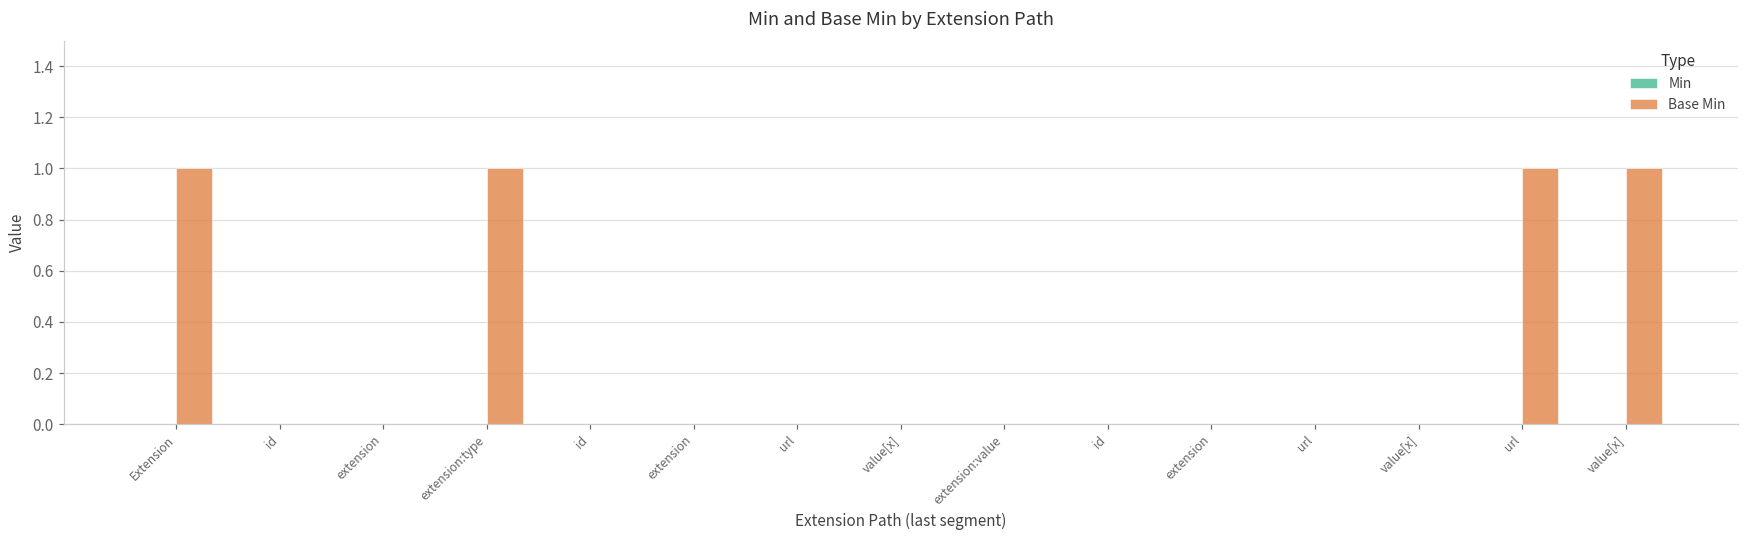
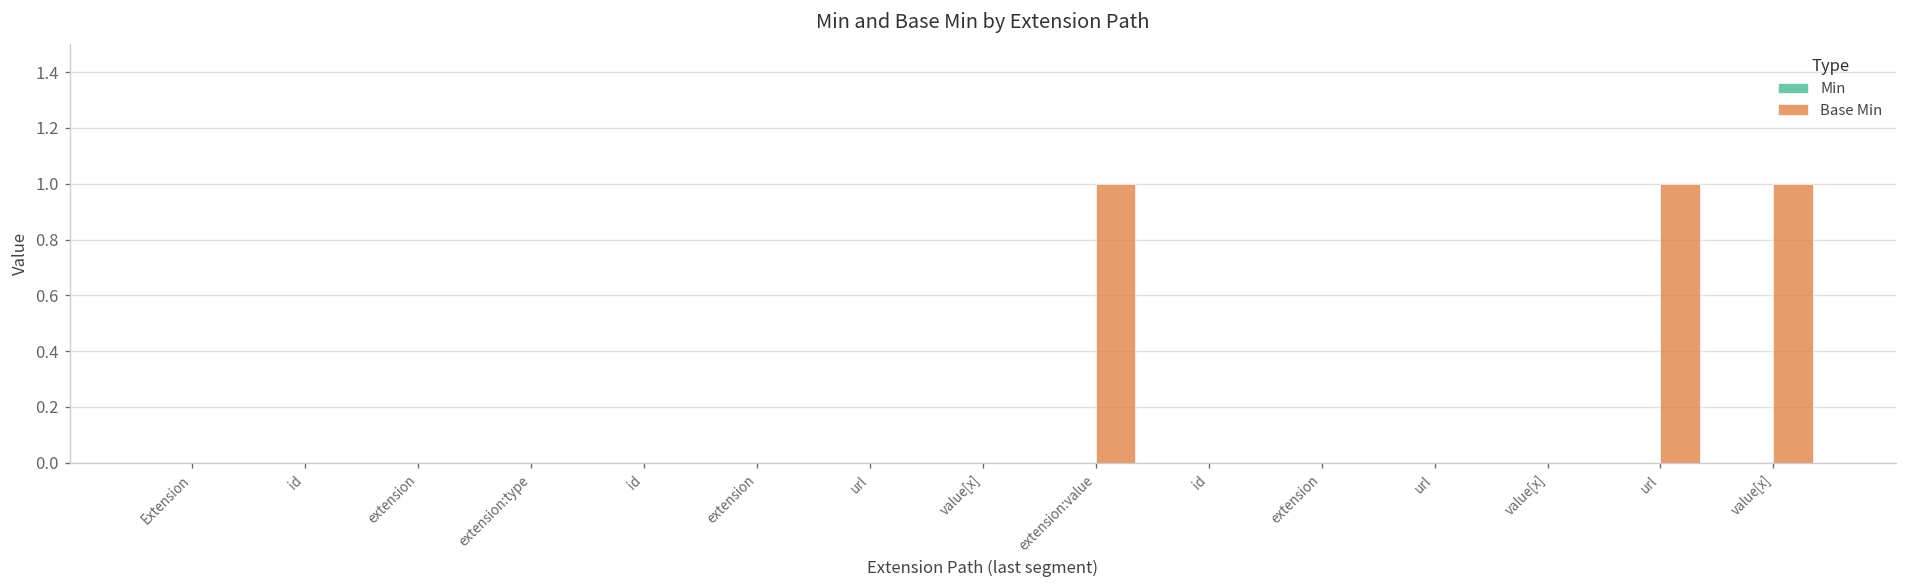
Base Min, Extension: 1 -> 0
Base Min, extension:type: 1 -> 0
Base Min, extension:value: 0 -> 1
